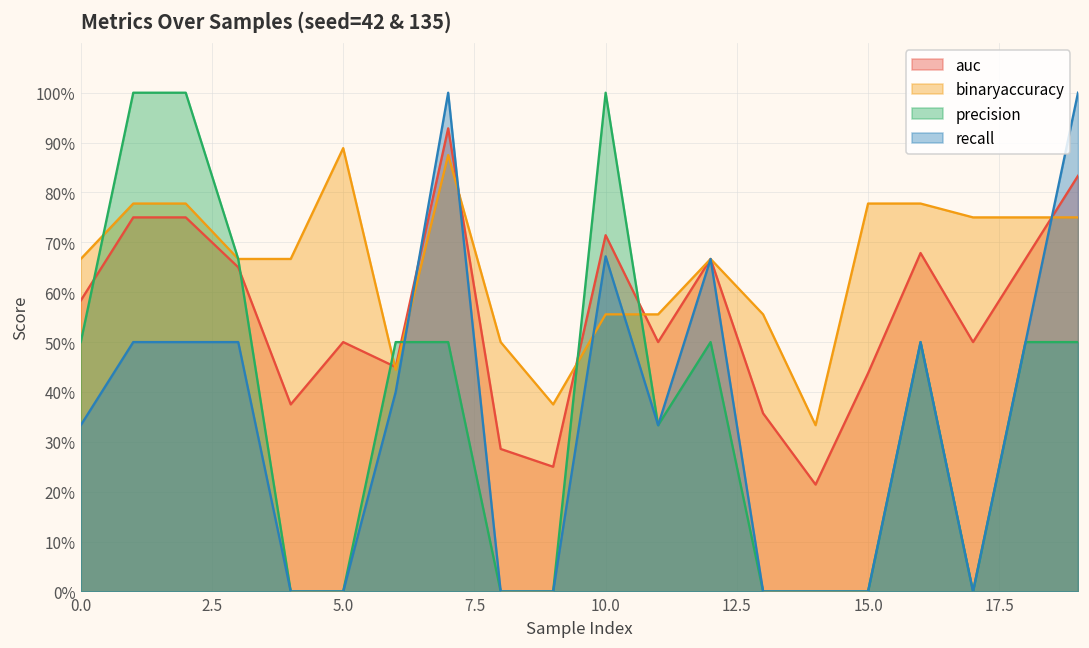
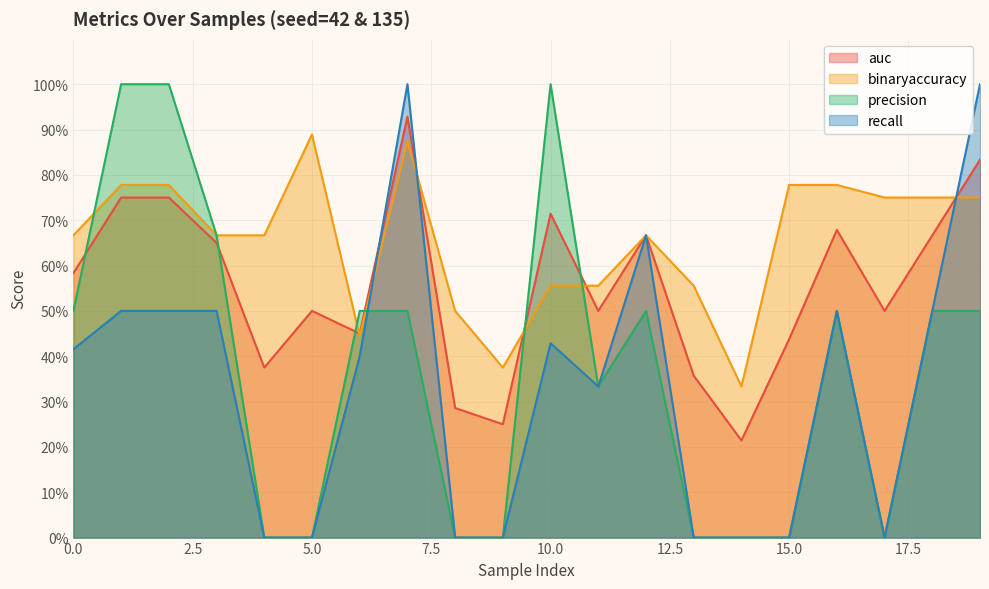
recall, 0.0: 33% -> 42%
recall, 10.0: 67% -> 43%
